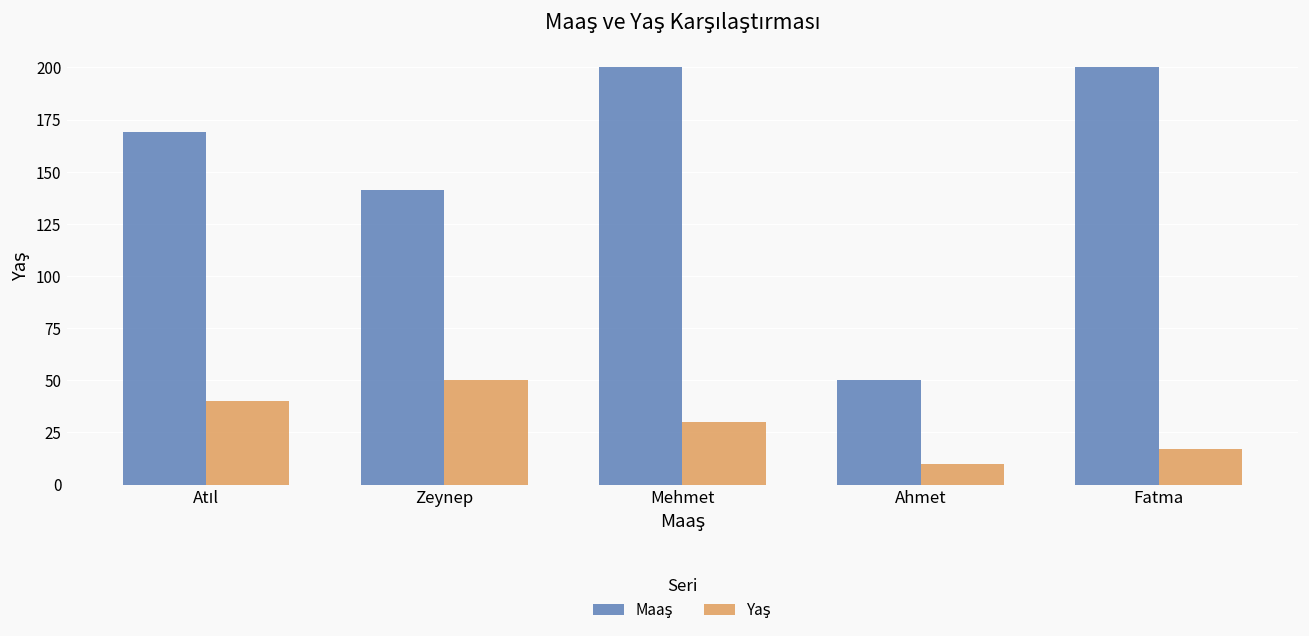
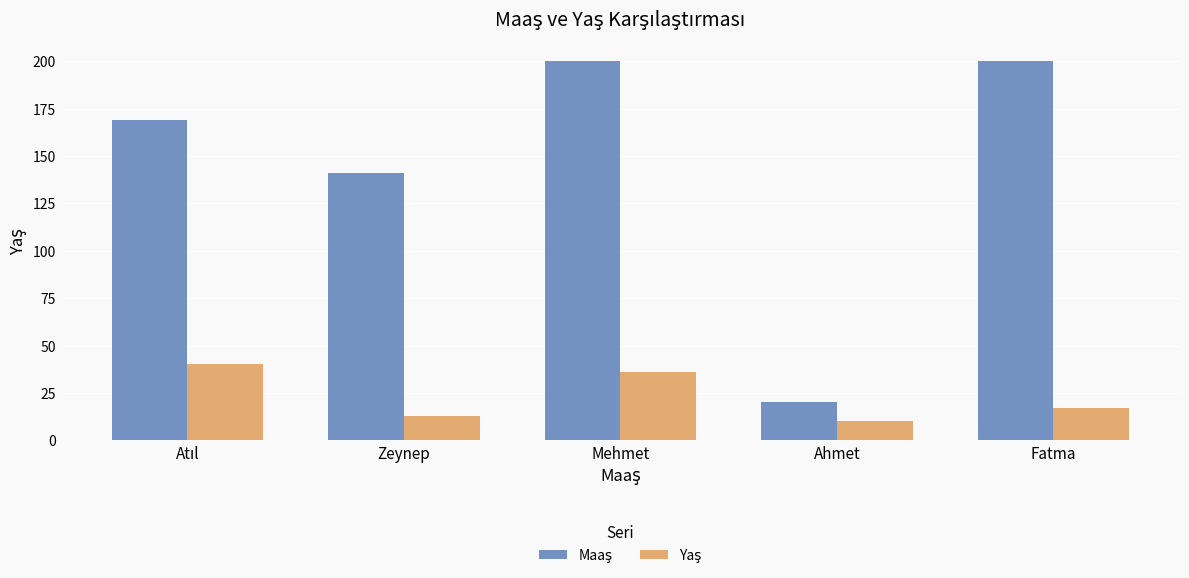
Yaş, Zeynep: 50 -> 13
Yaş, Mehmet: 30 -> 36
Maaş, Ahmet: 50 -> 20
